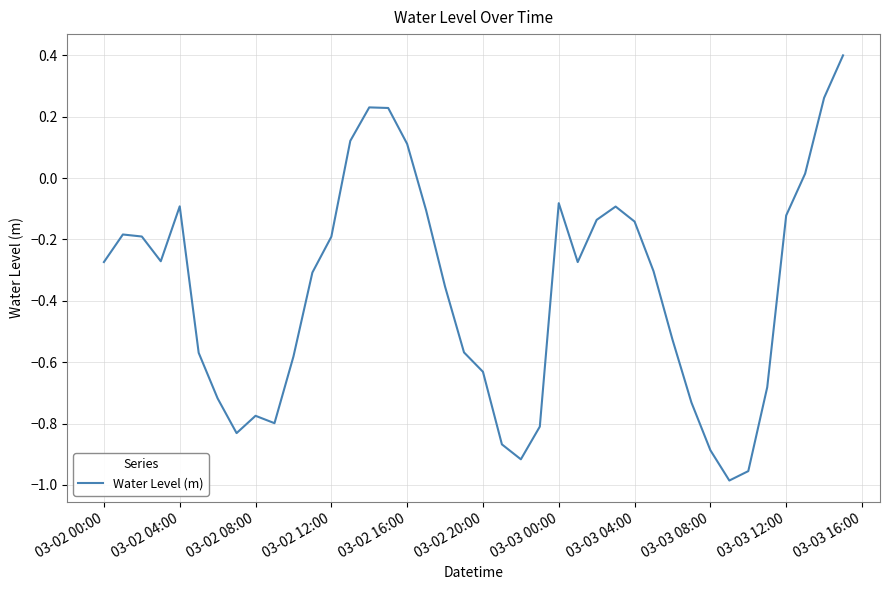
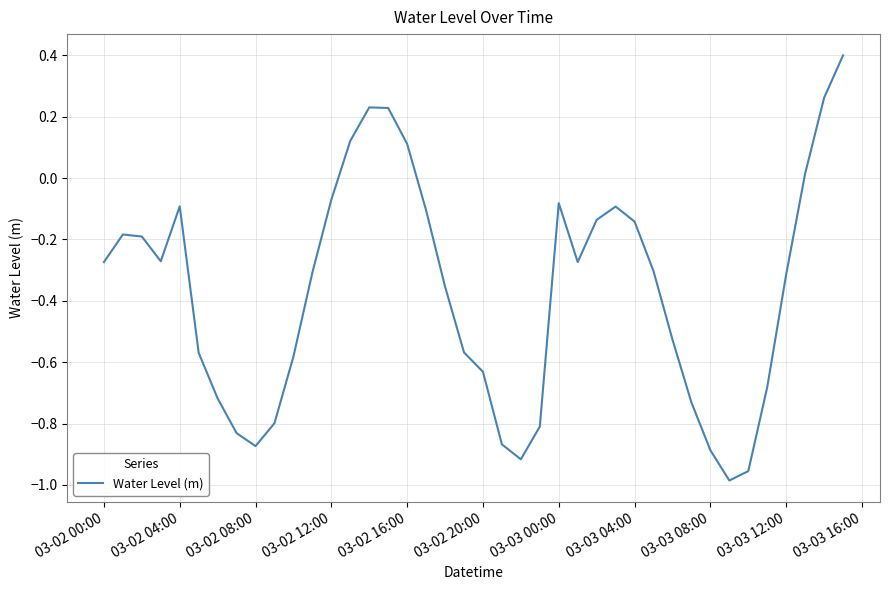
03-02 08:00: -0.77 -> -0.87
03-02 12:00: -0.19 -> -0.07
03-03 12:00: -0.12 -> -0.31
